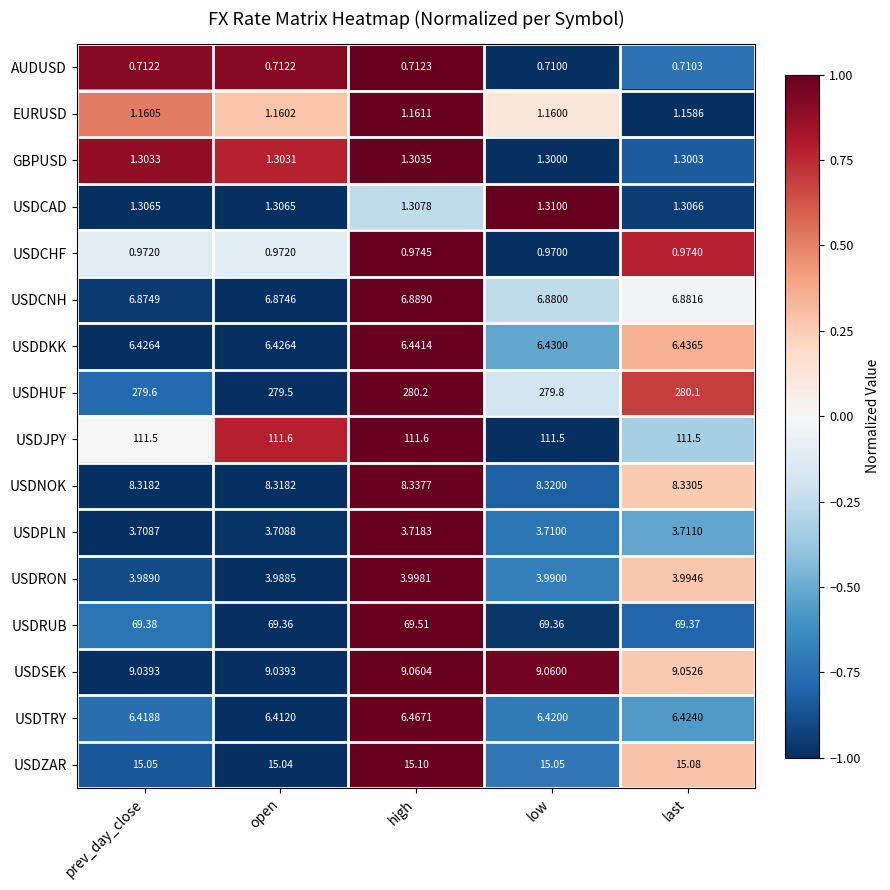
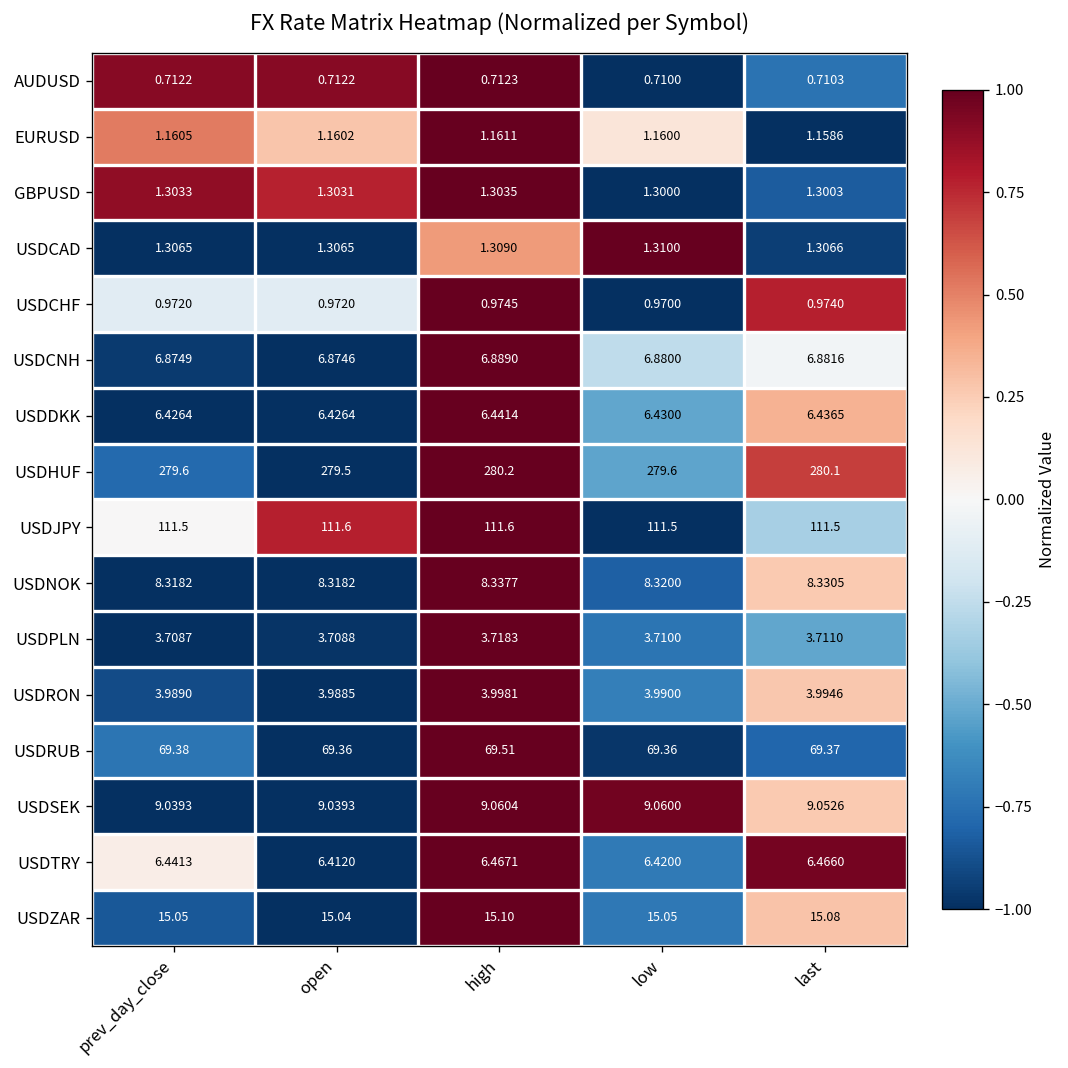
USDCAD, high: 1.3078 -> 1.3090
USDHUF, low: 279.8 -> 279.6
USDTRY, prev_day_close: 6.4188 -> 6.4413
USDTRY, last: 6.4240 -> 6.4660
